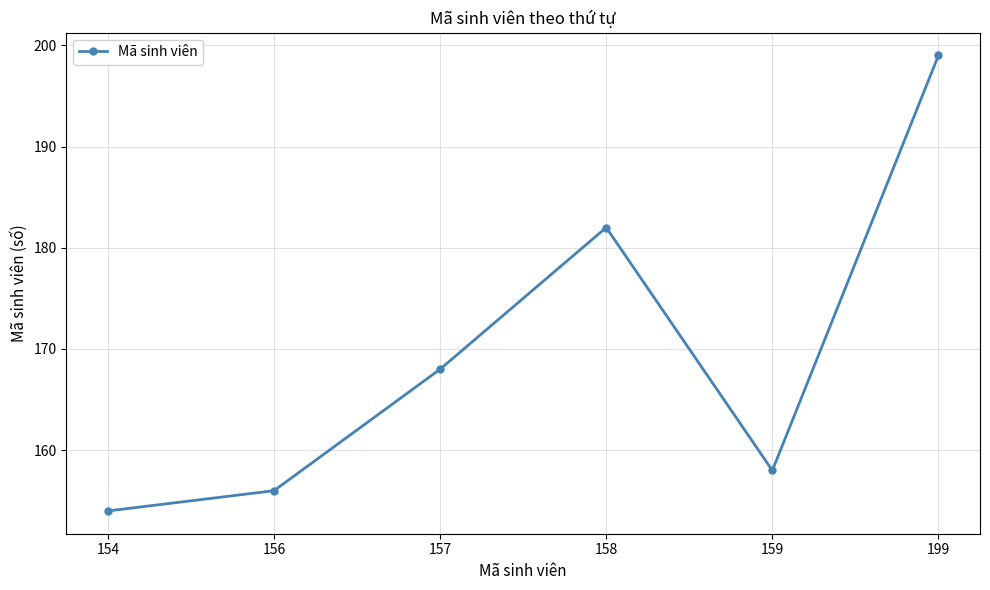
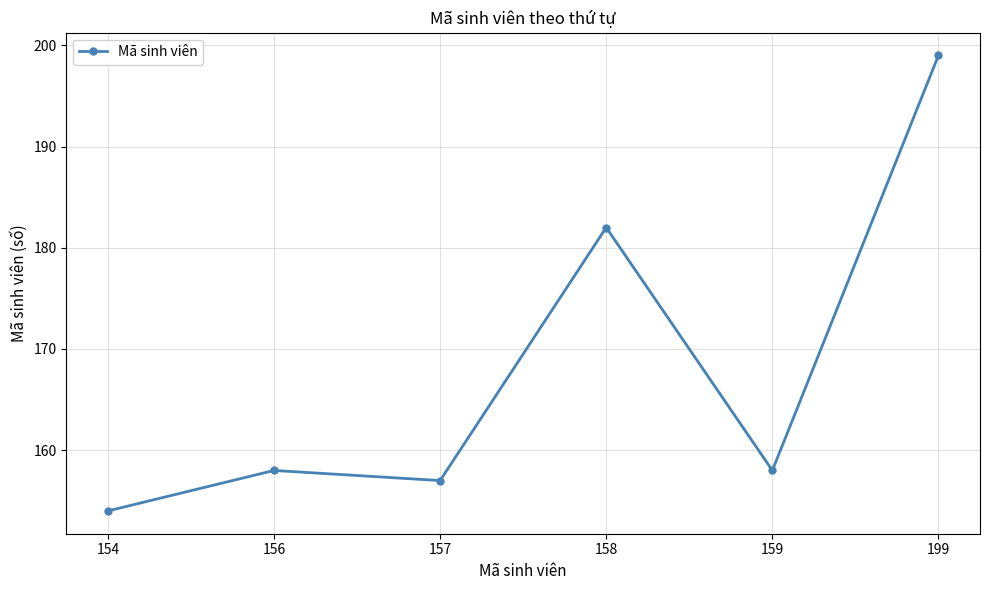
156: 156 -> 158
157: 168 -> 157
